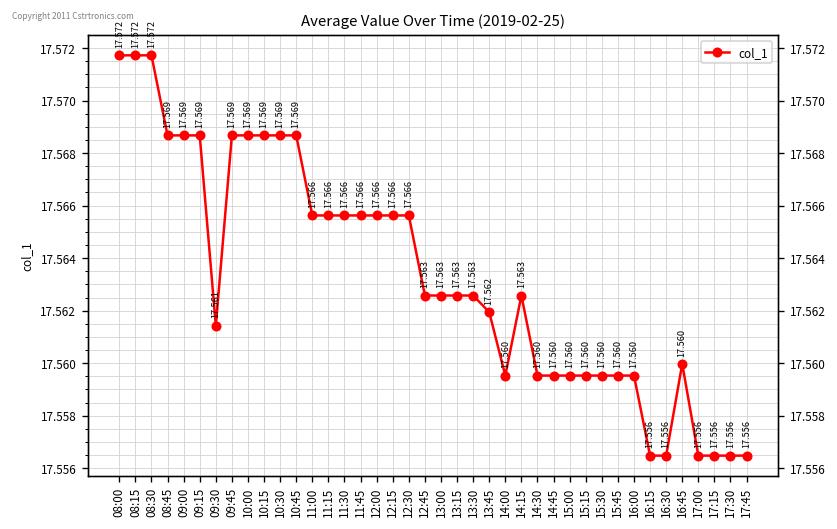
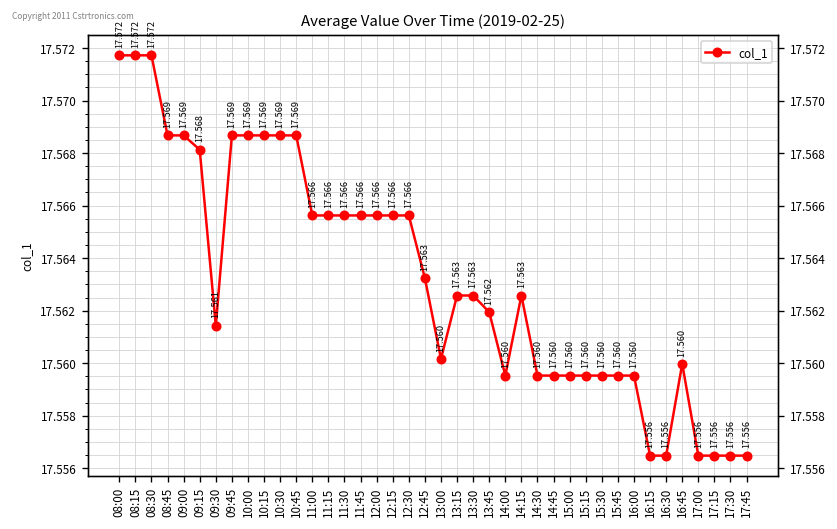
09:15: 17.569 -> 17.568
12:45: 17.5626 -> 17.5632
13:00: 17.563 -> 17.560
